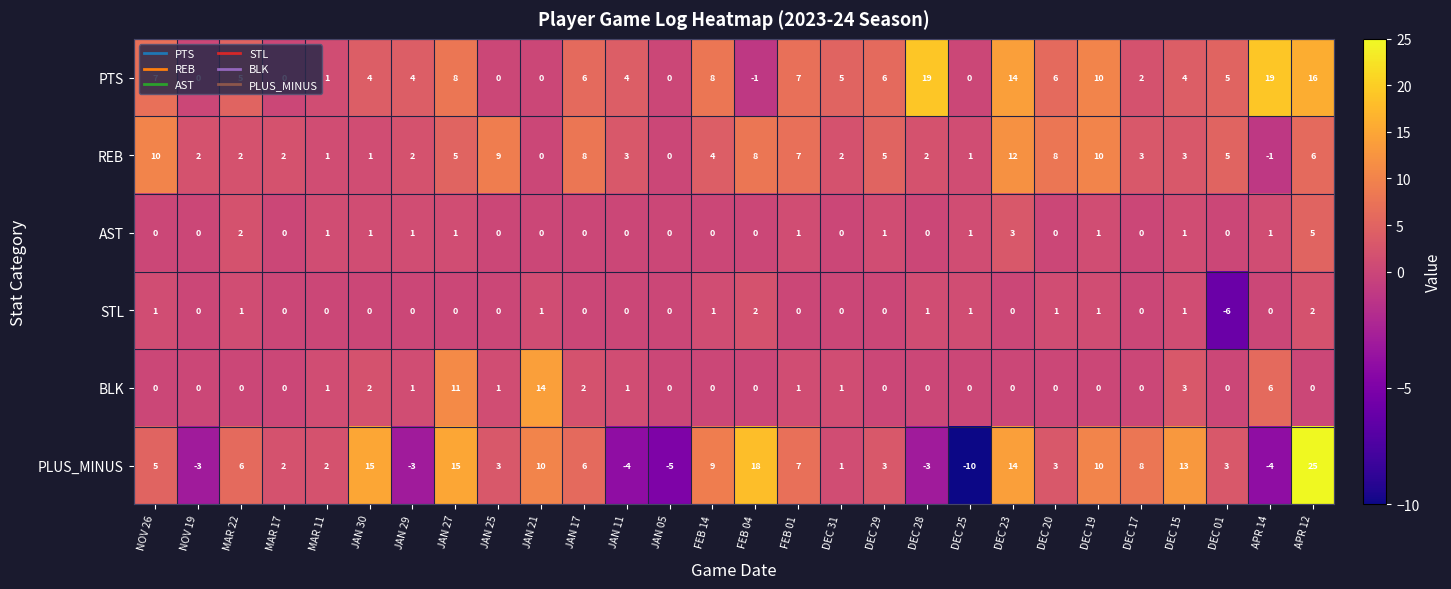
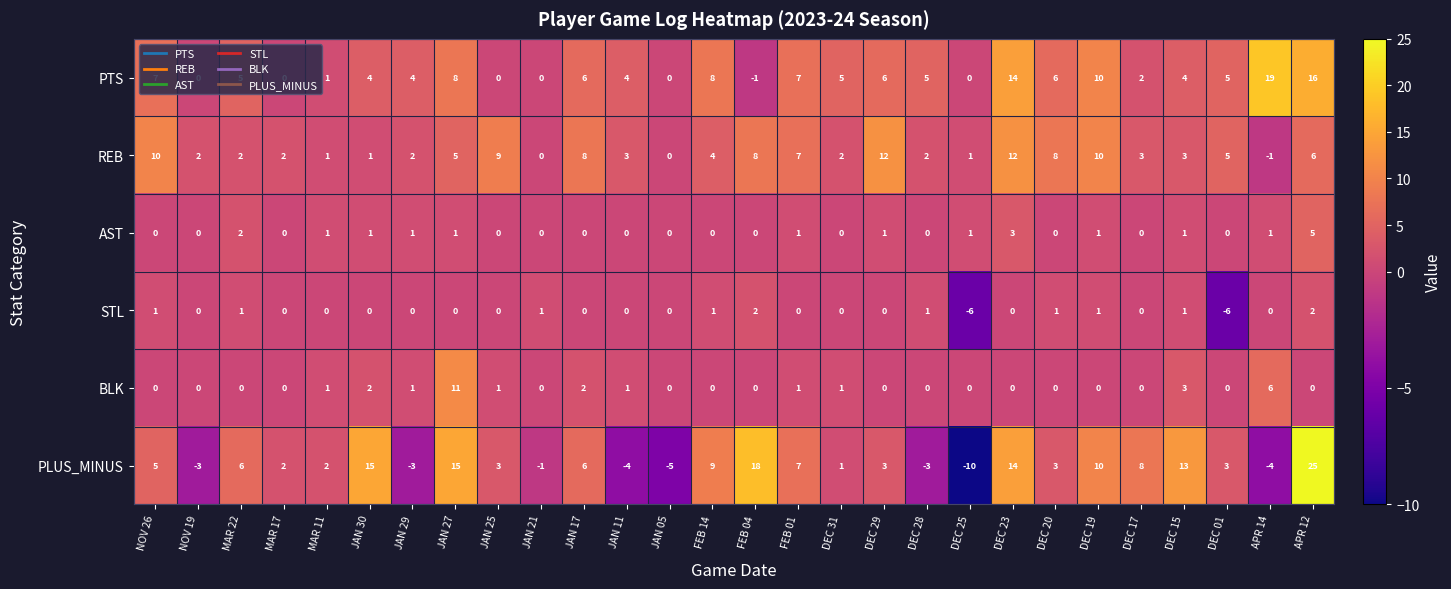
PTS, DEC 28: 19 -> 5
REB, DEC 29: 5 -> 12
STL, DEC 25: 1 -> -6
BLK, JAN 21: 14 -> 0
PLUS_MINUS, JAN 21: 10 -> -1
